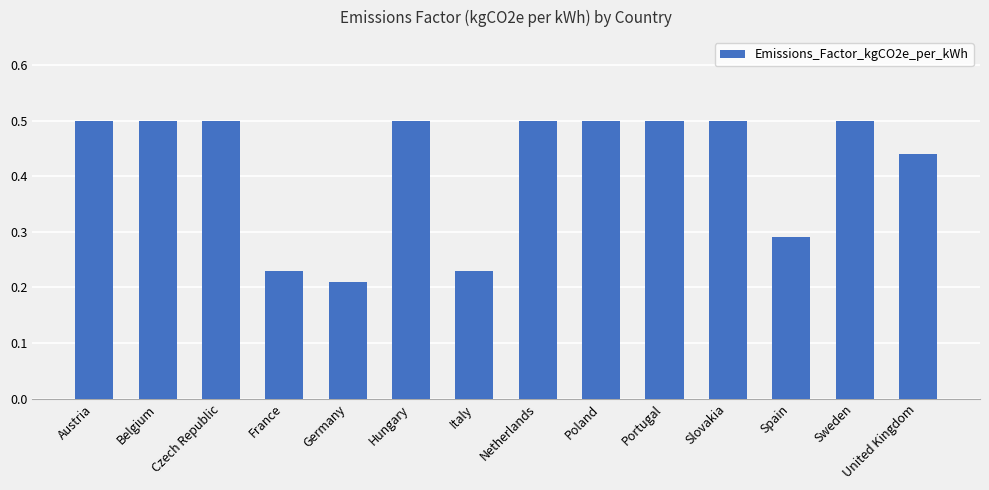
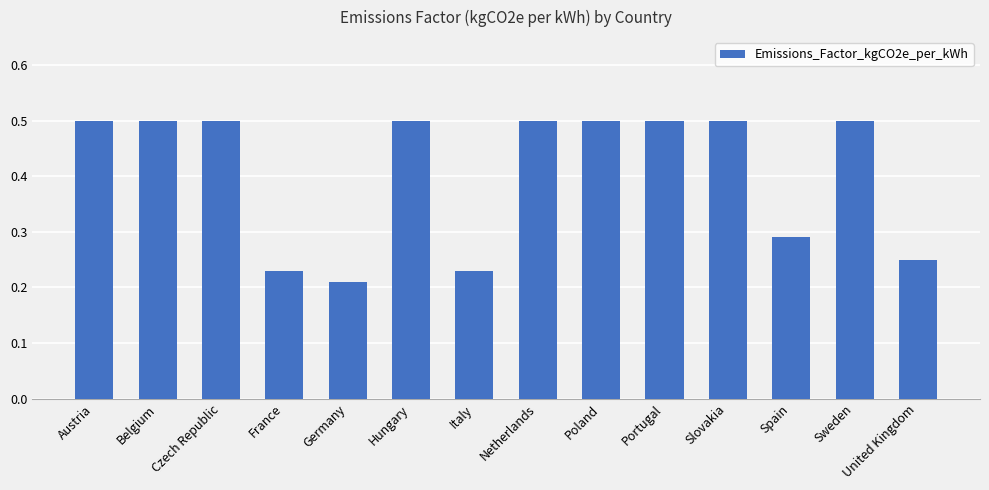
United Kingdom: 0.44 -> 0.25
